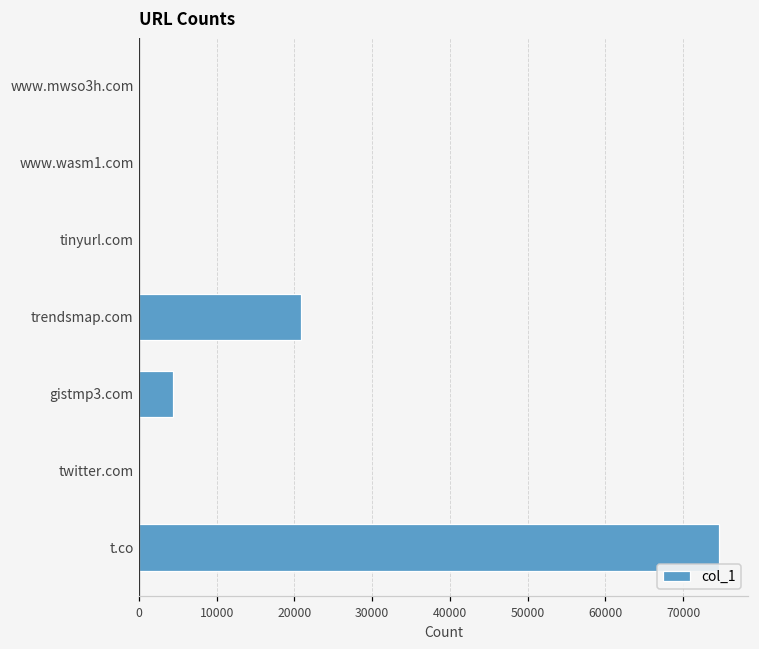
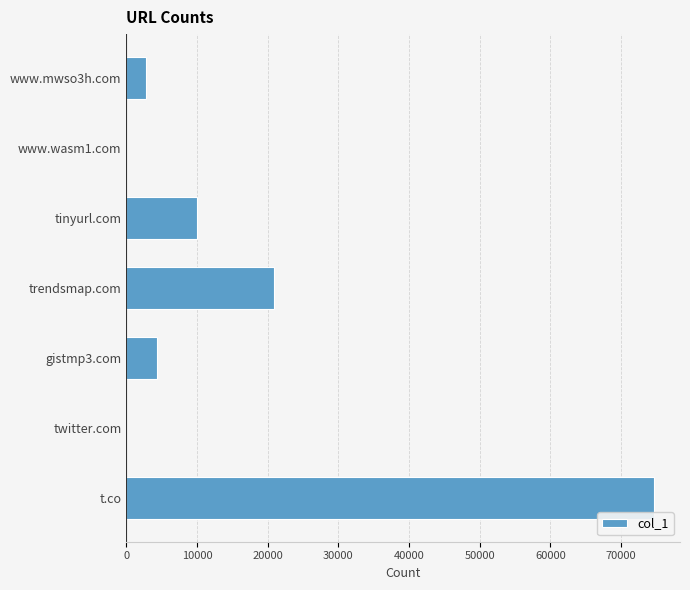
www.mwso3h.com: 0 -> 3000
tinyurl.com: 0 -> 10000
